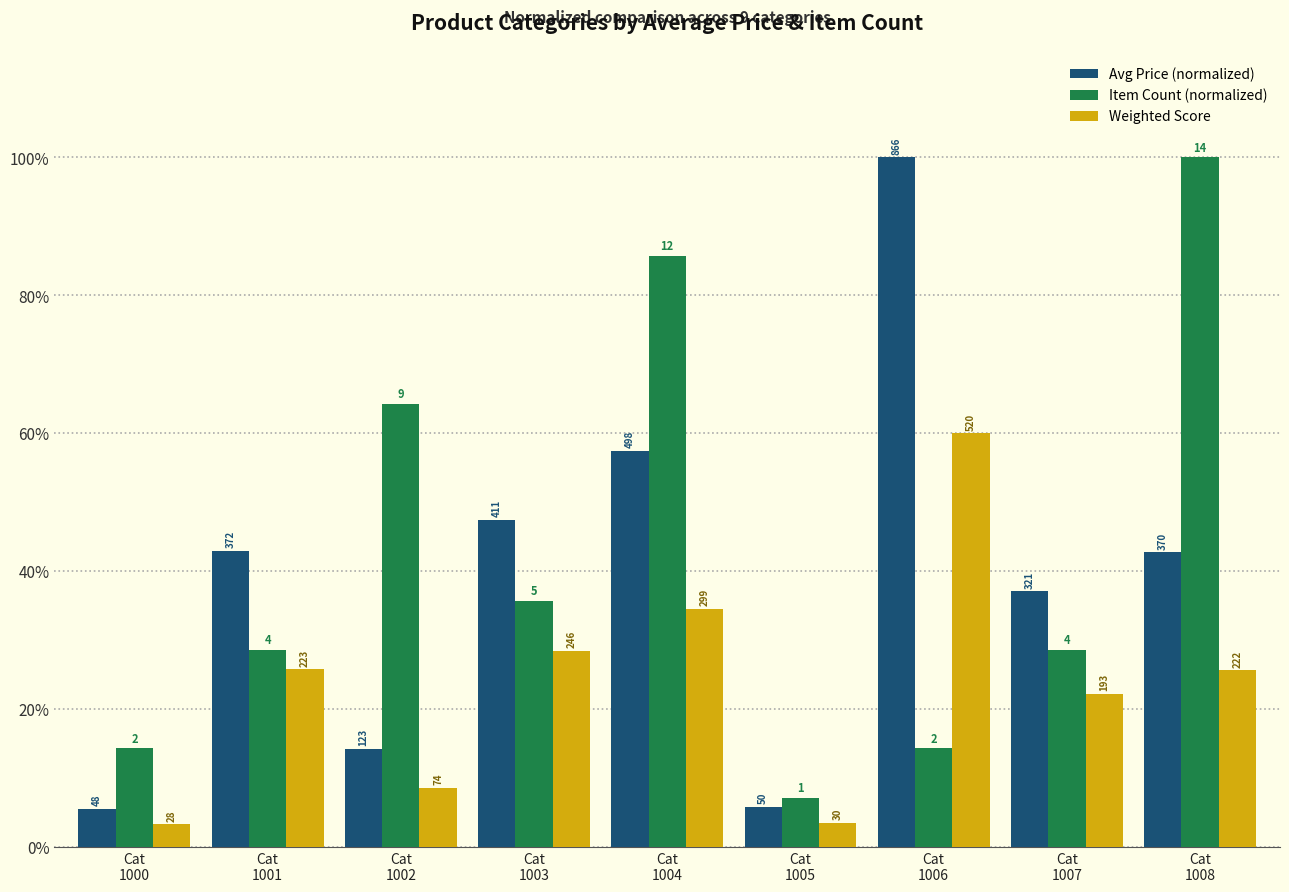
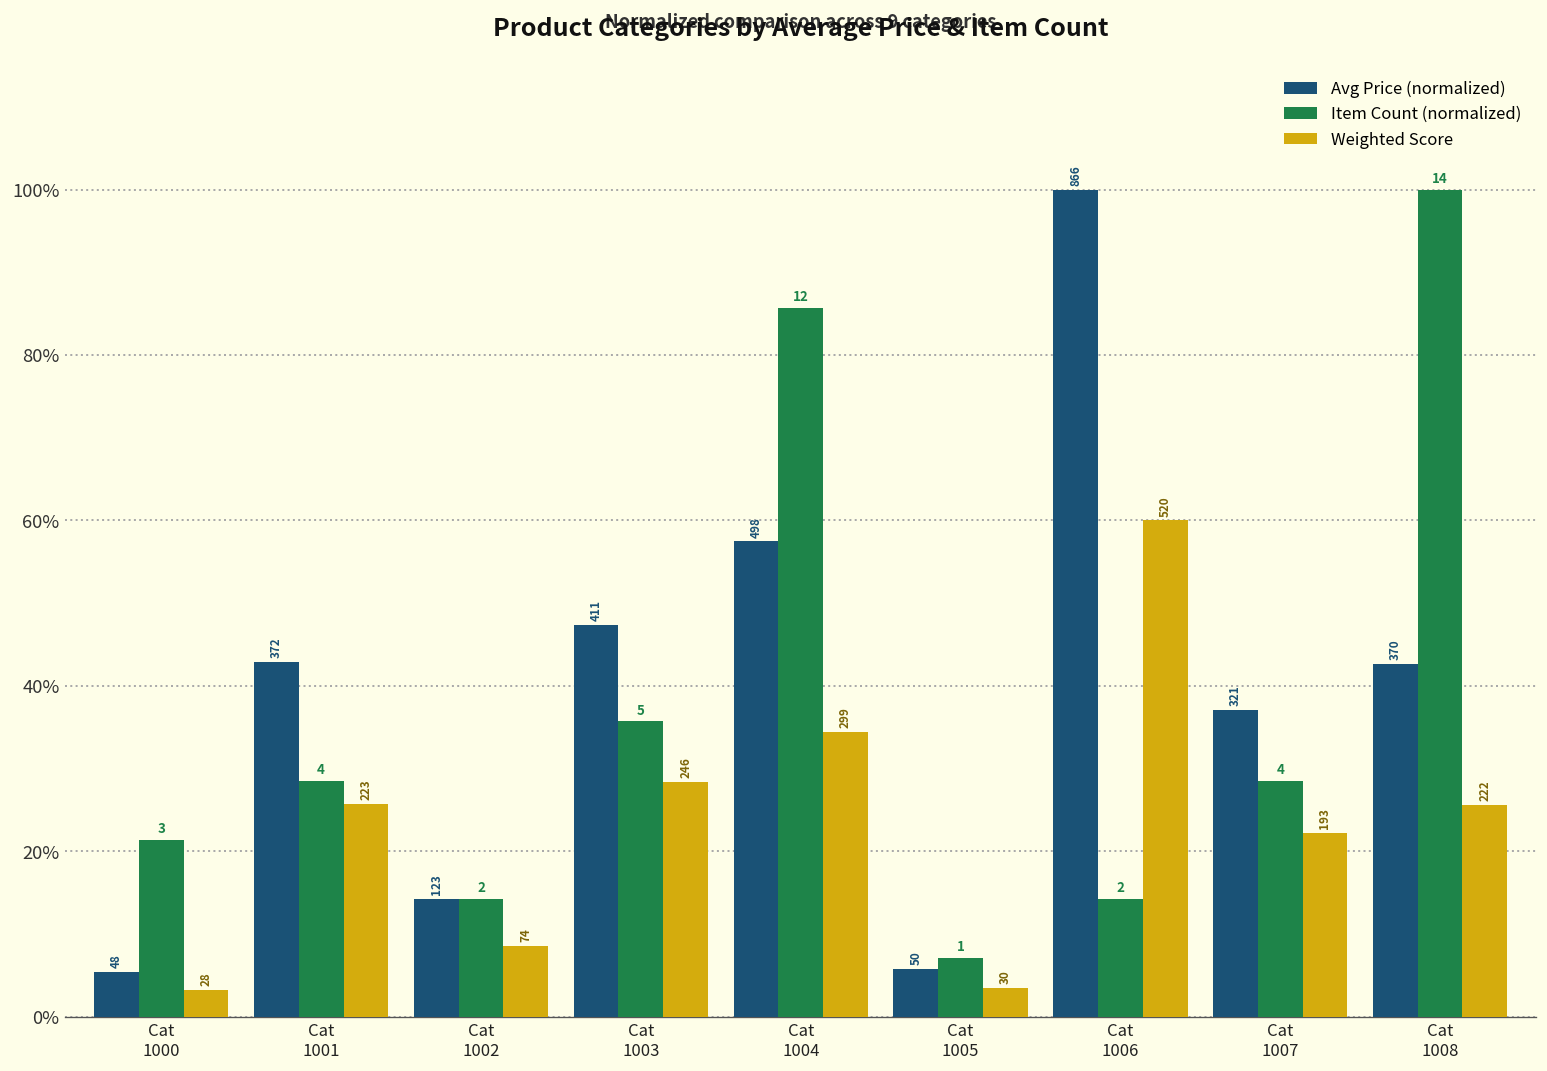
Item Count (normalized), Cat 1000: 2 -> 3
Item Count (normalized), Cat 1002: 9 -> 2
